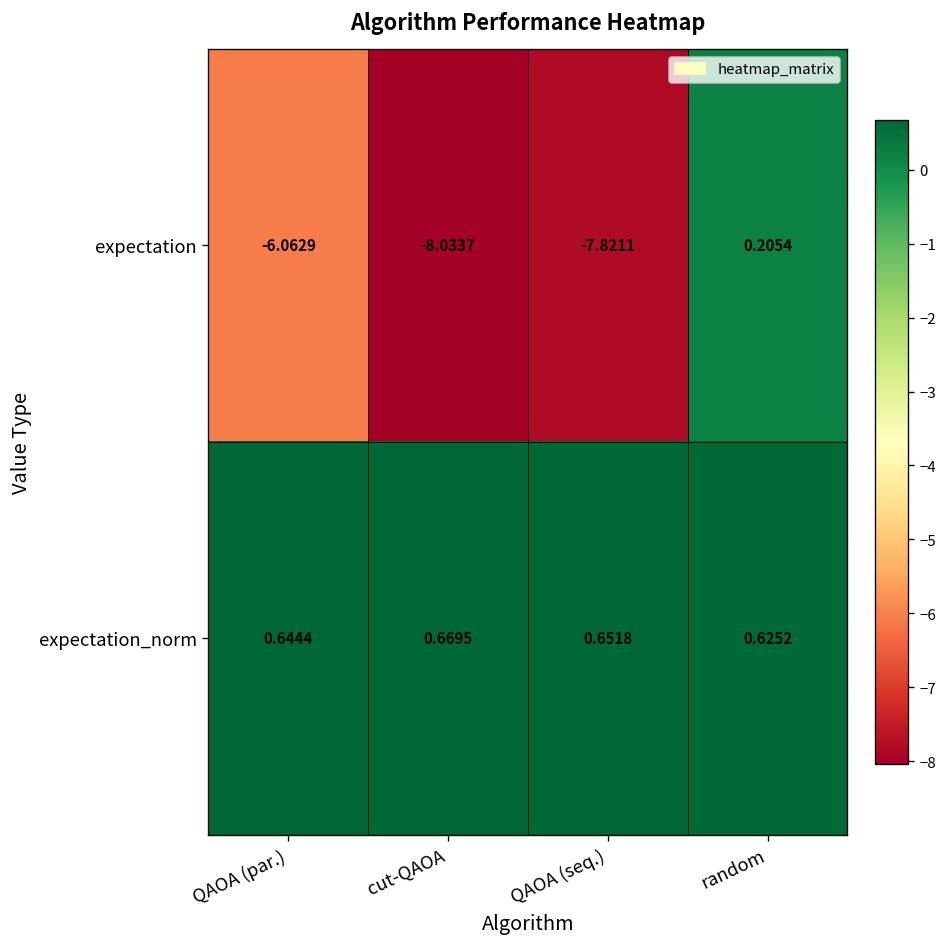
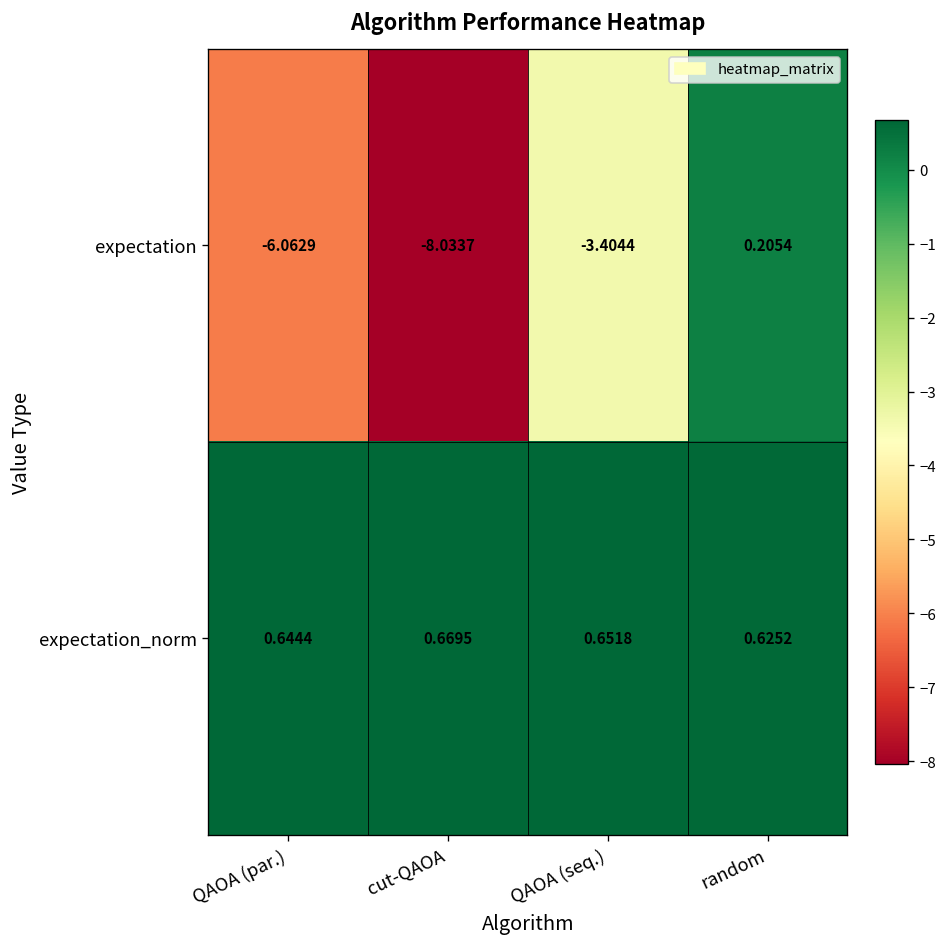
expectation, QAOA (seq.): -7.8211 -> -3.4044
